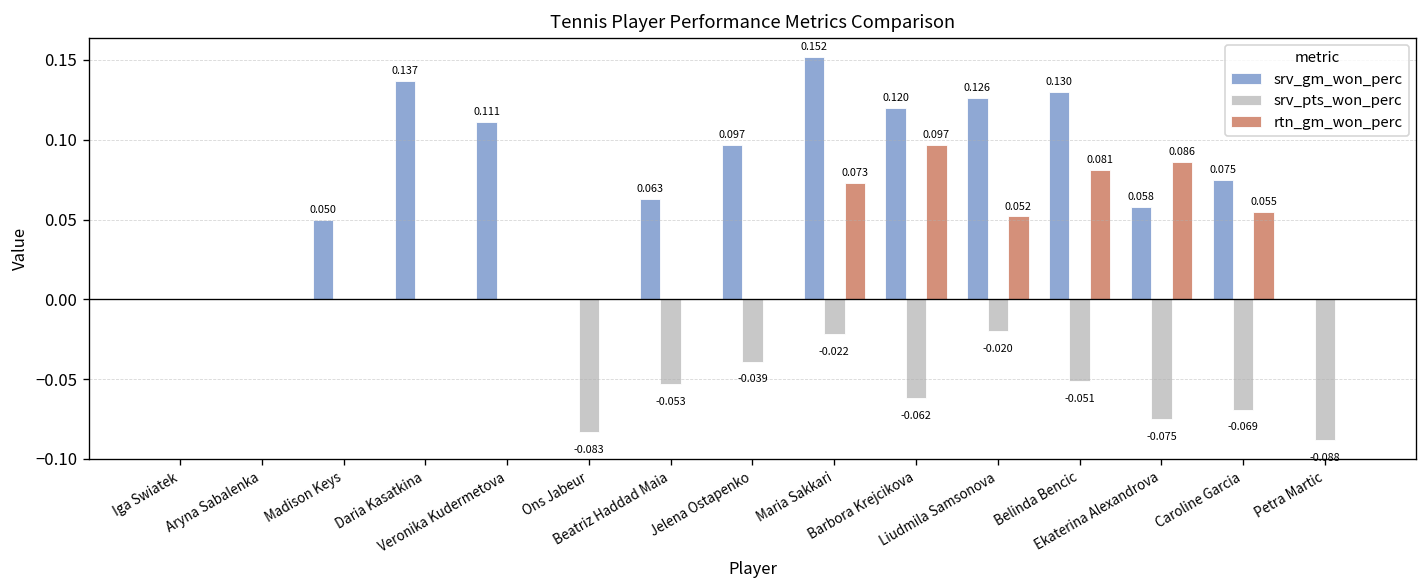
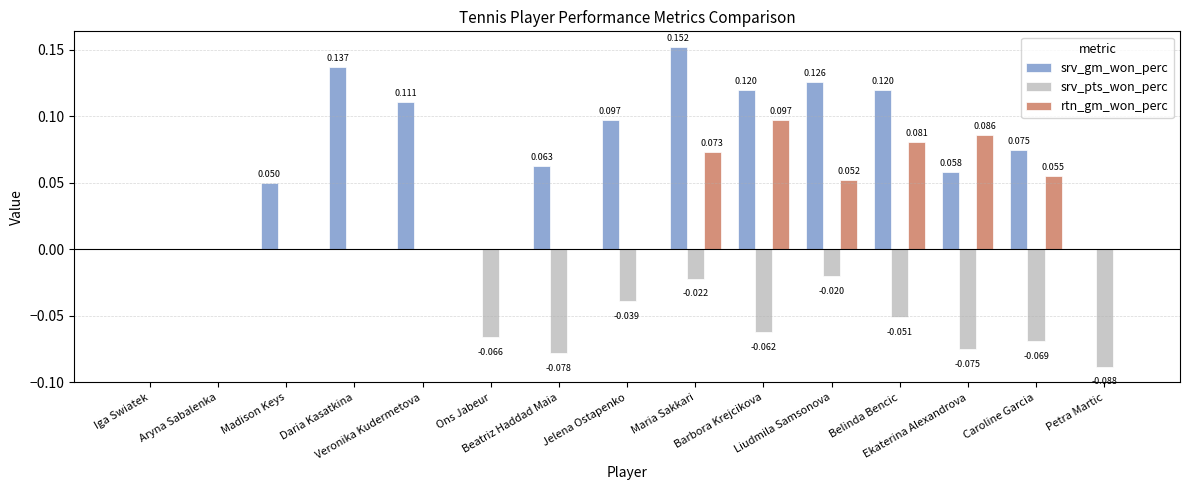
srv_pts_won_perc, Ons Jabeur: -0.083 -> -0.066
srv_pts_won_perc, Beatriz Haddad Maia: -0.053 -> -0.078
srv_gm_won_perc, Belinda Bencic: 0.130 -> 0.120
